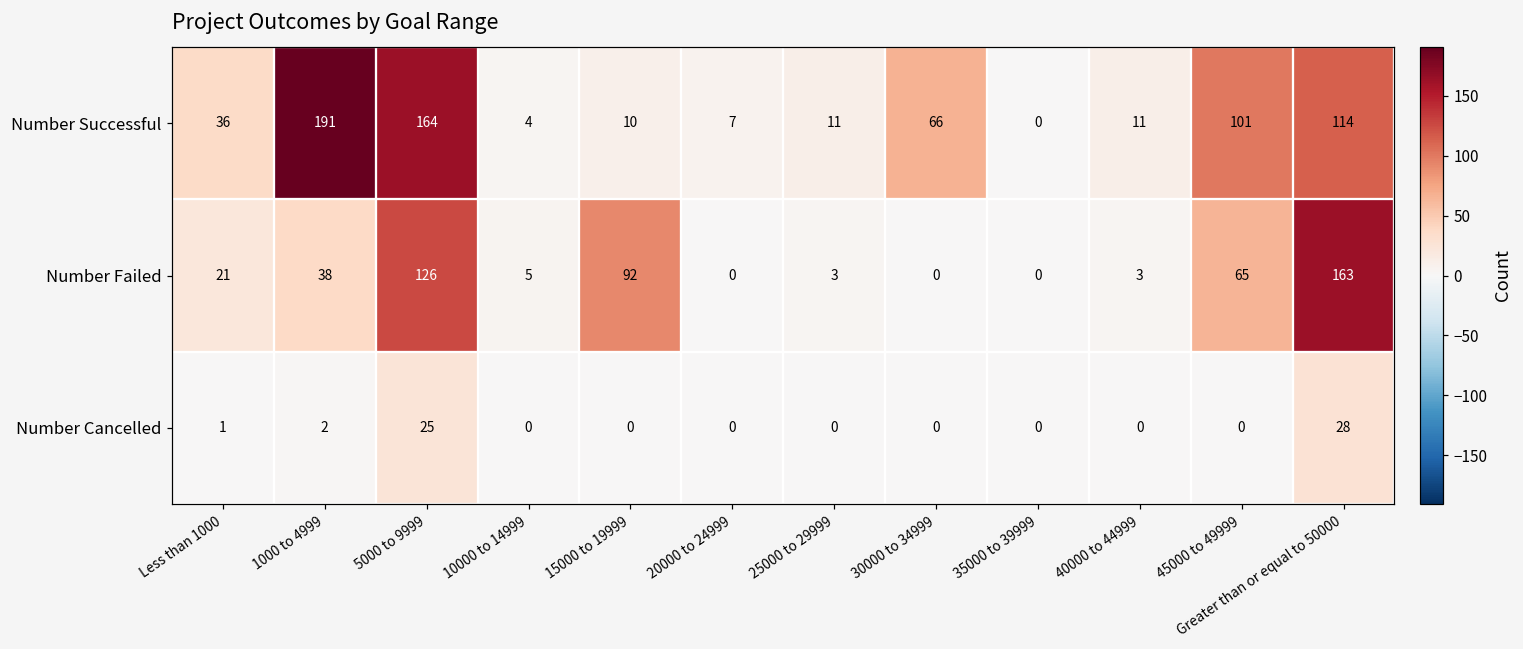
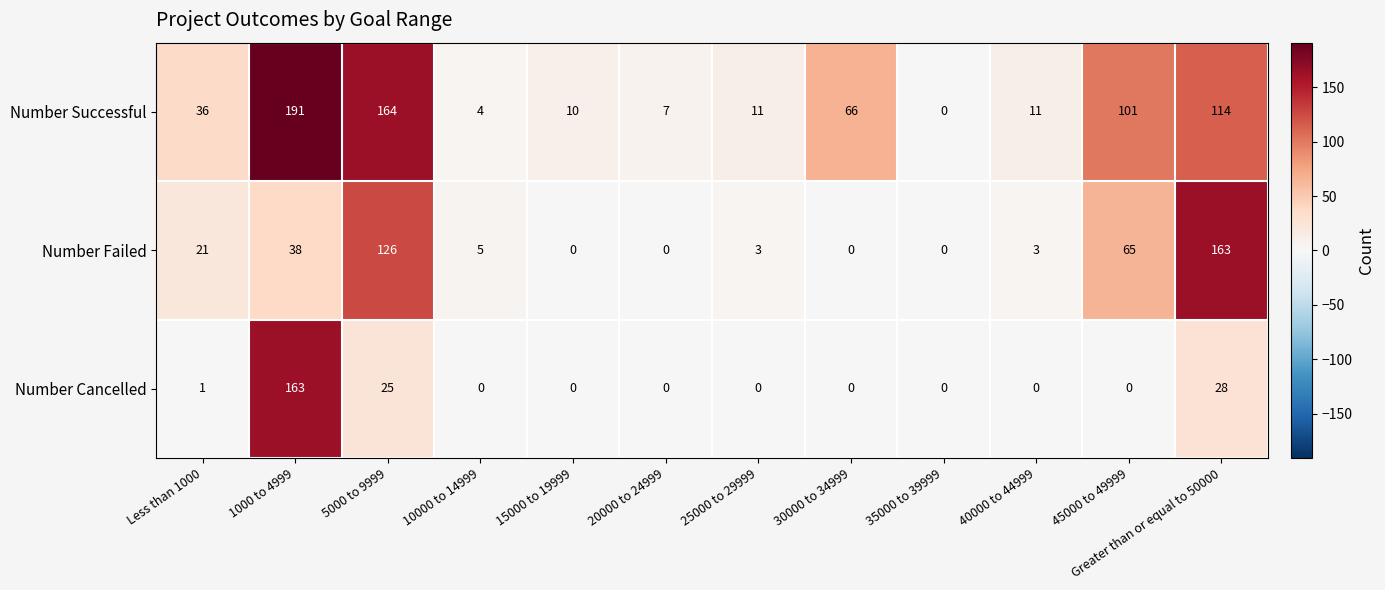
Number Failed, 15000 to 19999: 92 -> 0
Number Cancelled, 1000 to 4999: 2 -> 163
